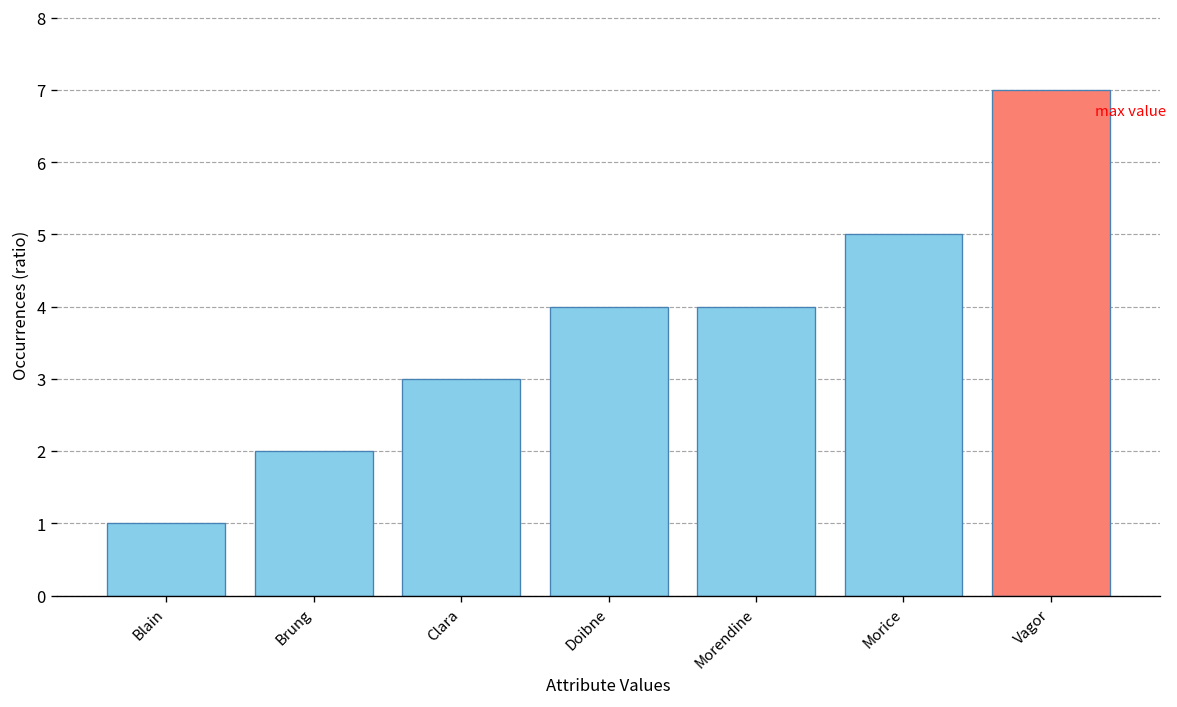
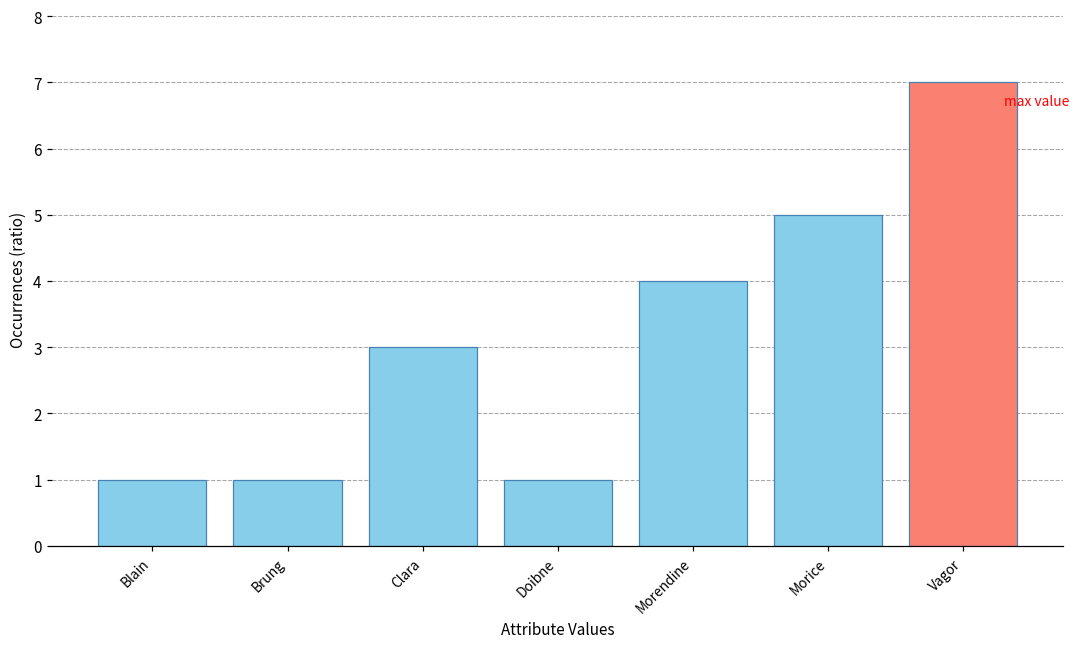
Brung: 2 -> 1
Doibne: 4 -> 1
